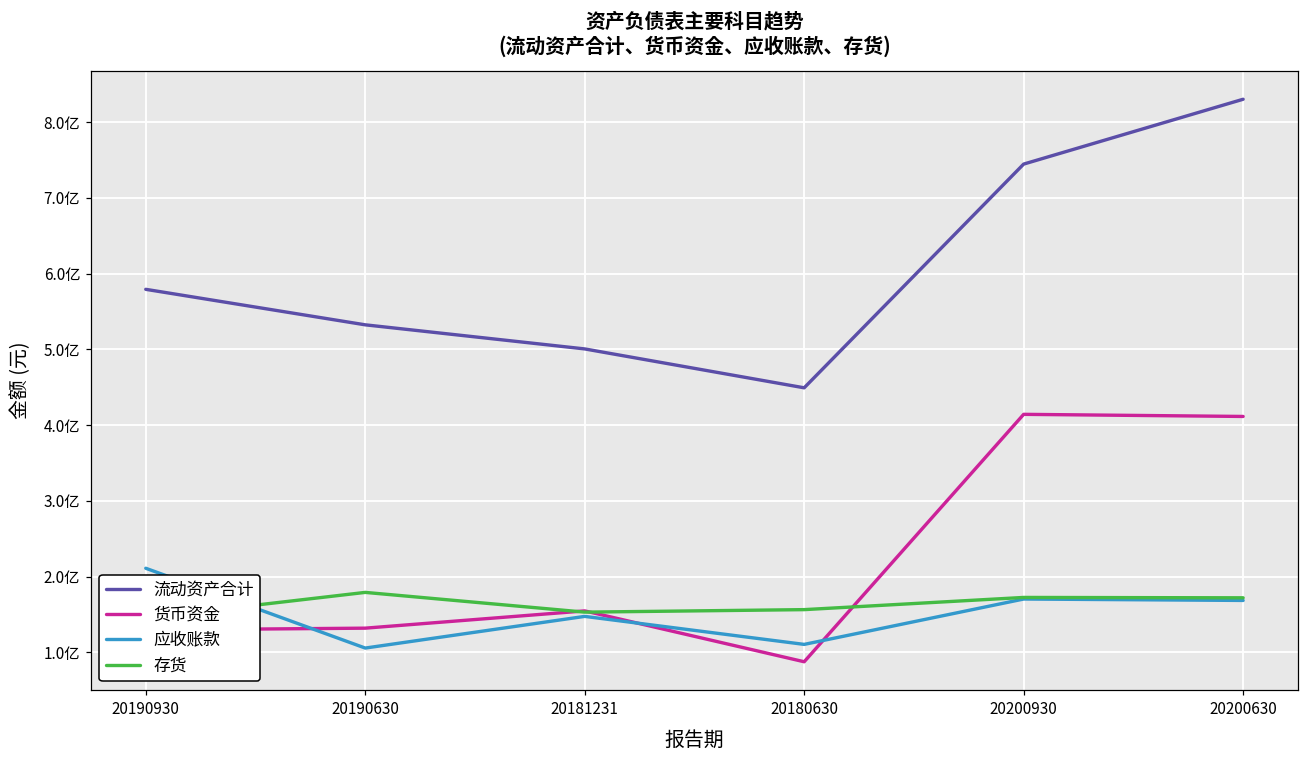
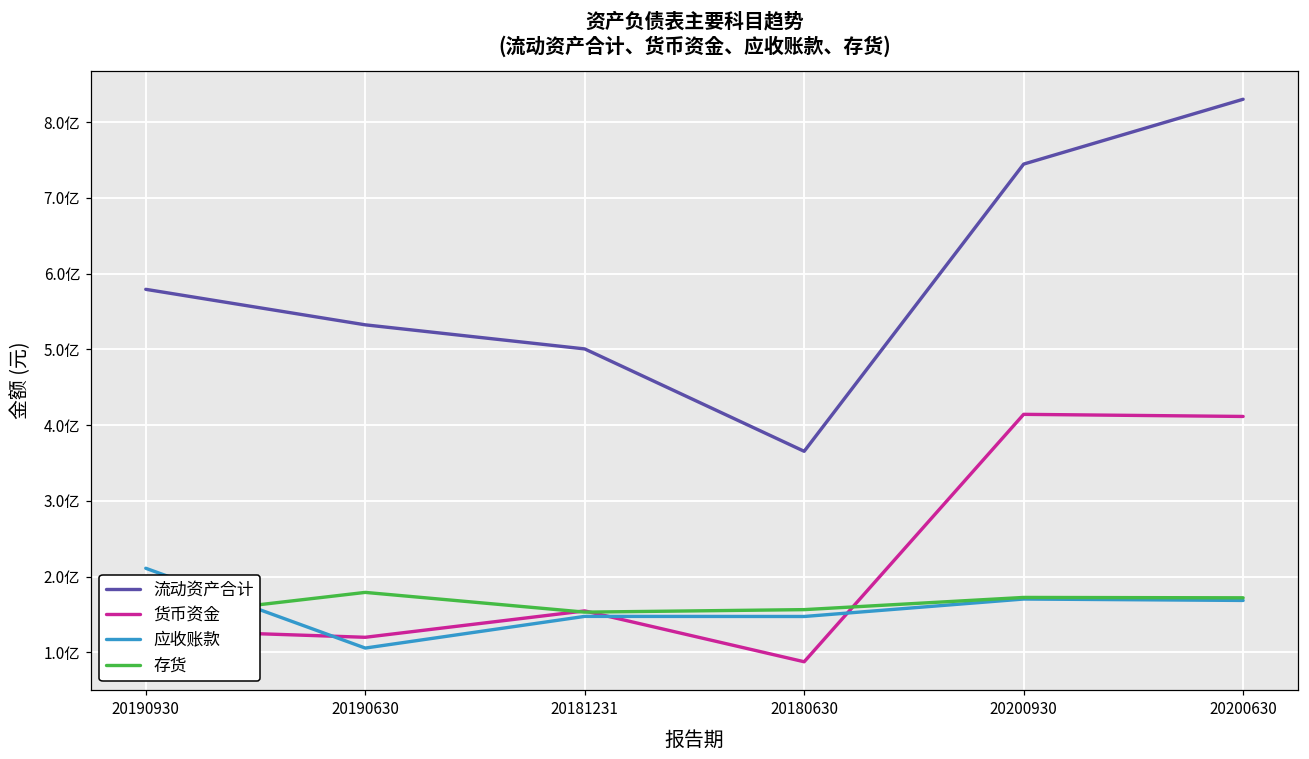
货币资金, 20190630: 1.3亿 -> 1.2亿
流动资产合计, 20180630: 4.5亿 -> 3.7亿
应收账款, 20180630: 1.1亿 -> 1.5亿
